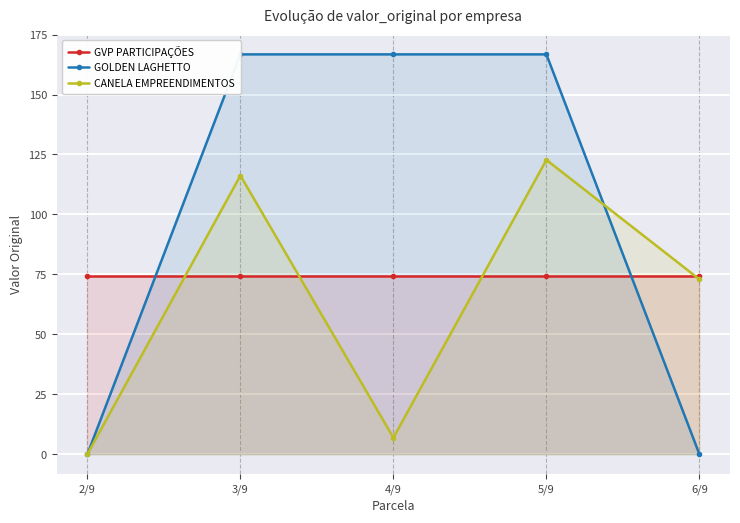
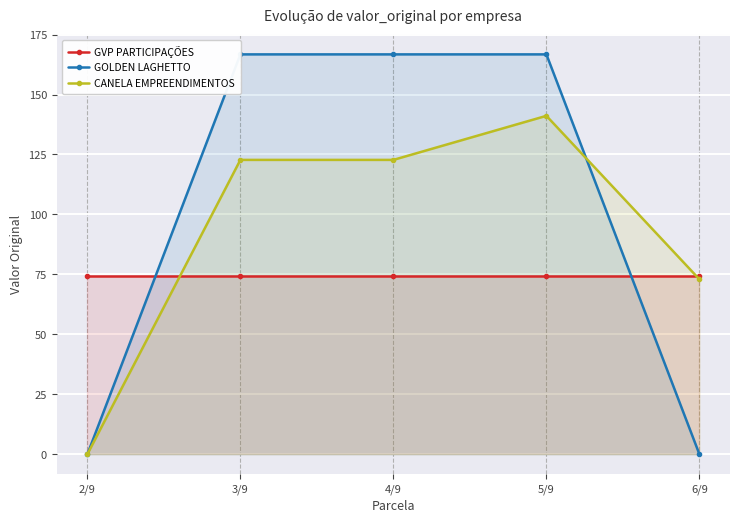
CANELA EMPREENDIMENTOS, 3/9: 116 -> 123
CANELA EMPREENDIMENTOS, 4/9: 7 -> 123
CANELA EMPREENDIMENTOS, 5/9: 123 -> 141
